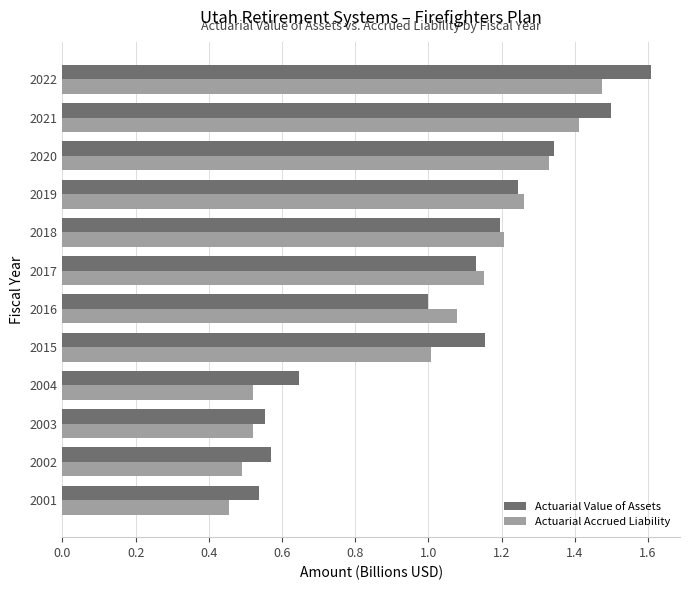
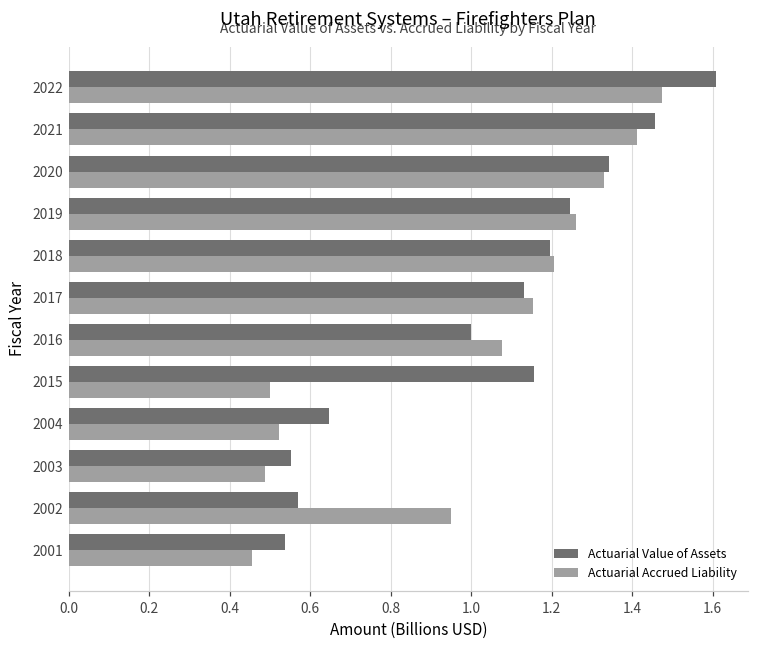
Actuarial Value of Assets, 2021: 1.50 -> 1.46
Actuarial Accrued Liability, 2015: 1.01 -> 0.50
Actuarial Accrued Liability, 2003: 0.52 -> 0.49
Actuarial Accrued Liability, 2002: 0.49 -> 0.95
